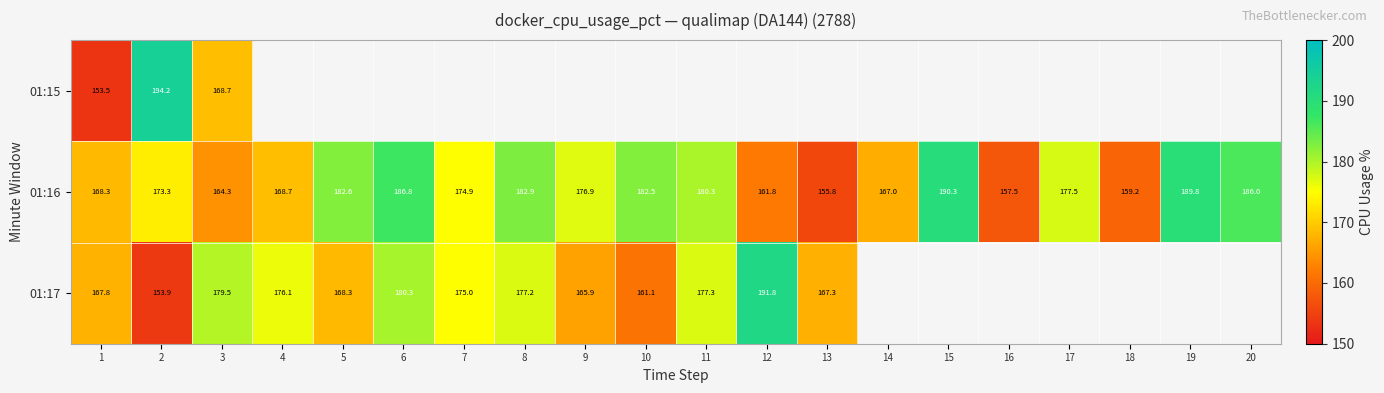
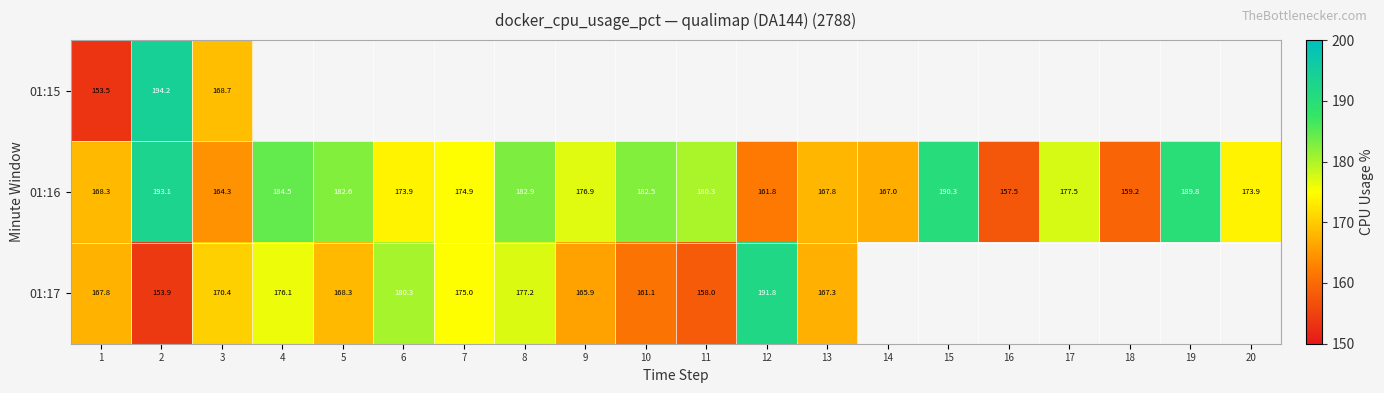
01:16, 2: 173.3 -> 193.1
01:16, 4: 168.7 -> 184.5
01:16, 6: 186.8 -> 173.9
01:16, 13: 155.8 -> 167.8
01:16, 20: 186.0 -> 173.9
01:17, 3: 179.5 -> 170.4
01:17, 11: 177.3 -> 158.0
